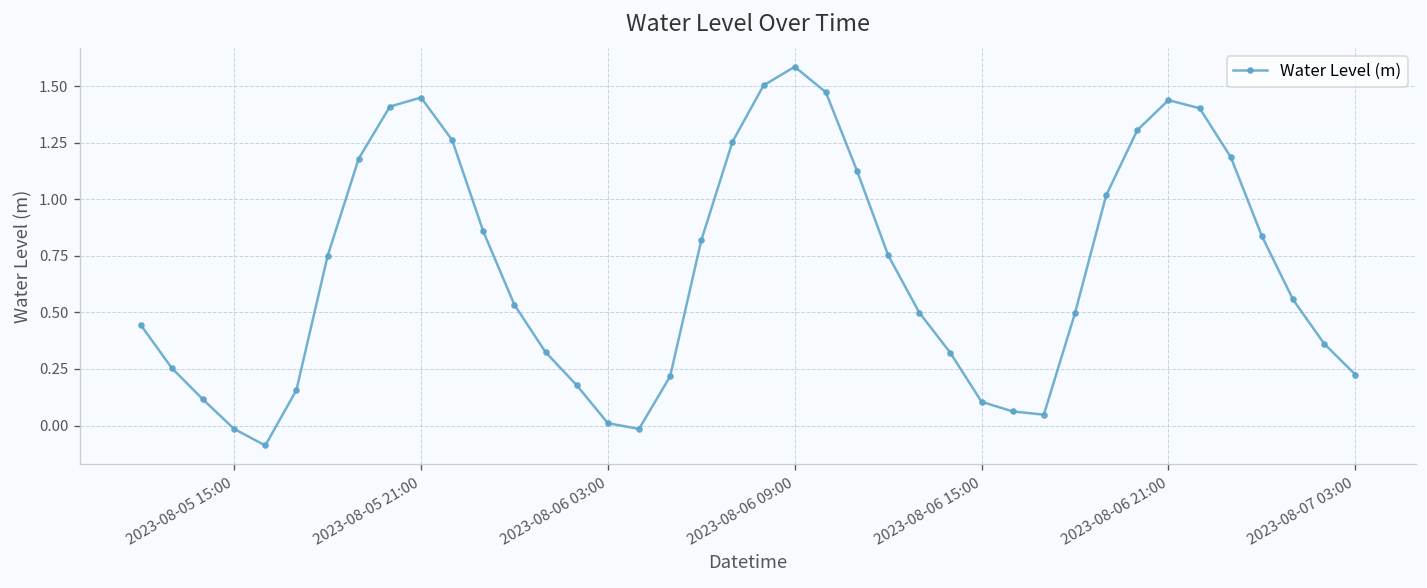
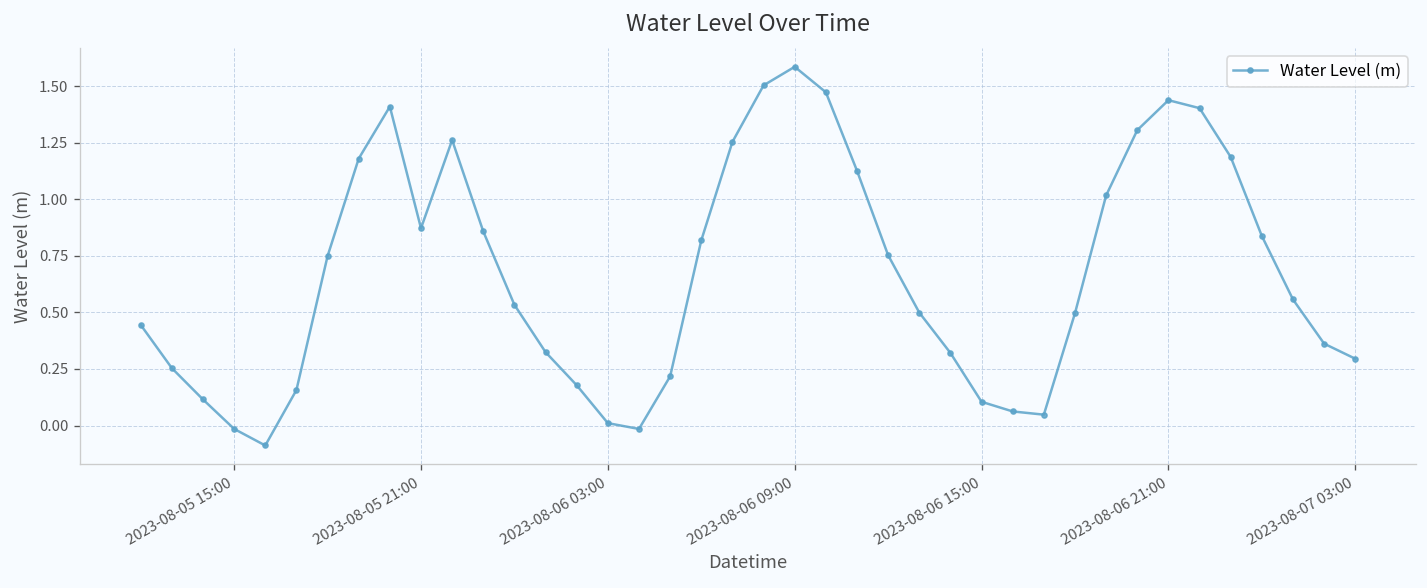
2023-08-05 21:00: 1.45 -> 0.87
2023-08-07 03:00: 0.23 -> 0.30
